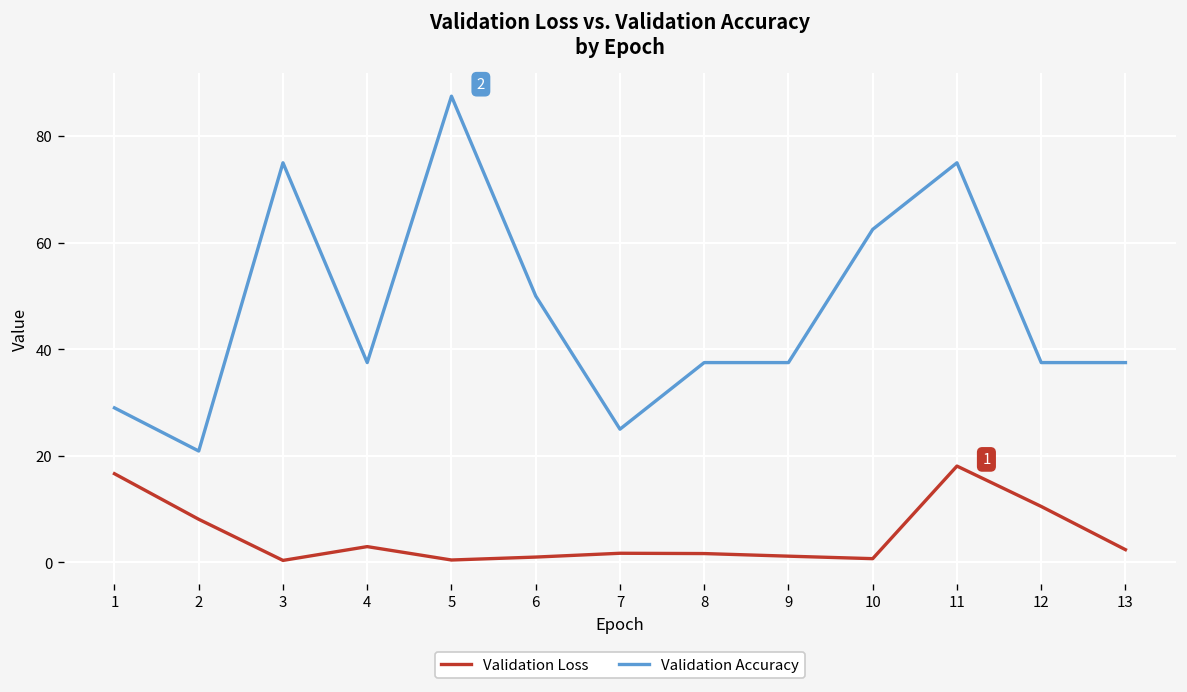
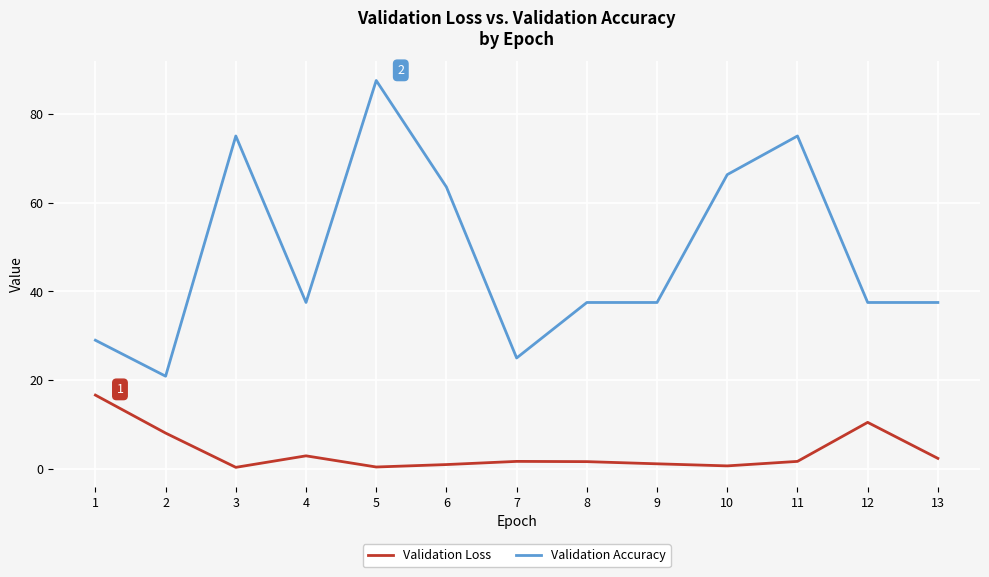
Validation Accuracy, 6: 50 -> 64
Validation Accuracy, 10: 63 -> 66
Validation Loss, 11: 18 -> 2
